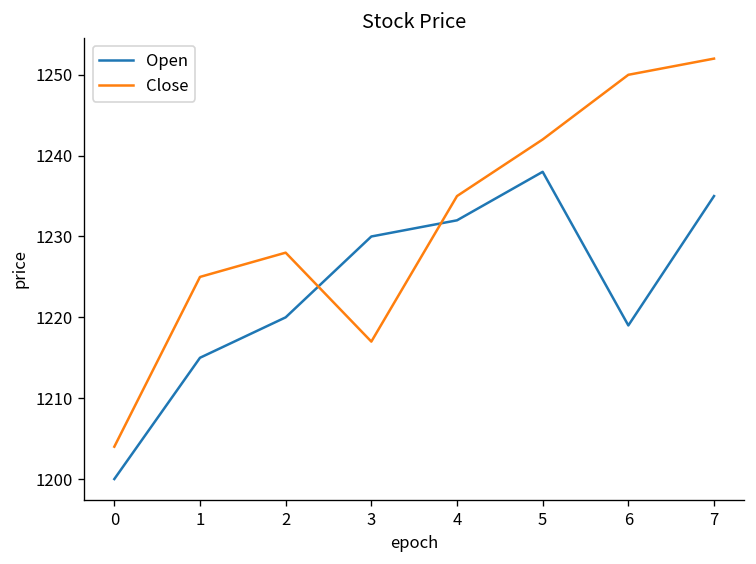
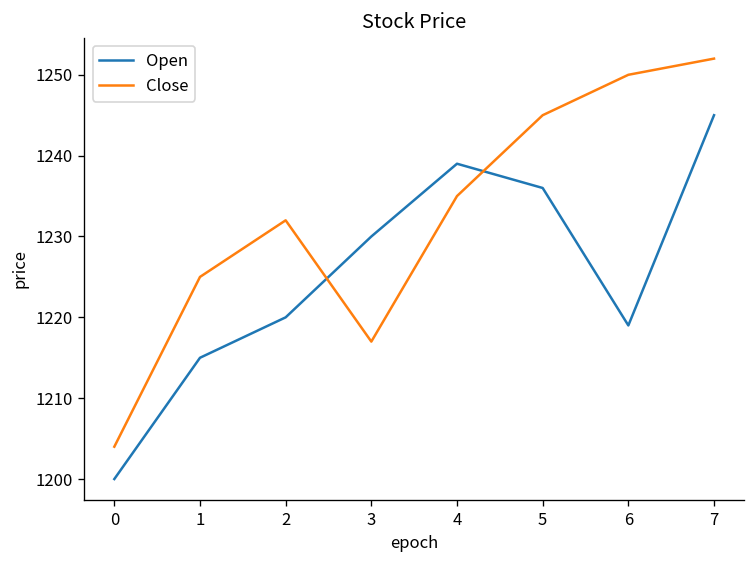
Close, 2: 1228 -> 1232
Open, 4: 1232 -> 1239
Open, 5: 1238 -> 1236
Close, 5: 1242 -> 1245
Open, 7: 1235 -> 1245
